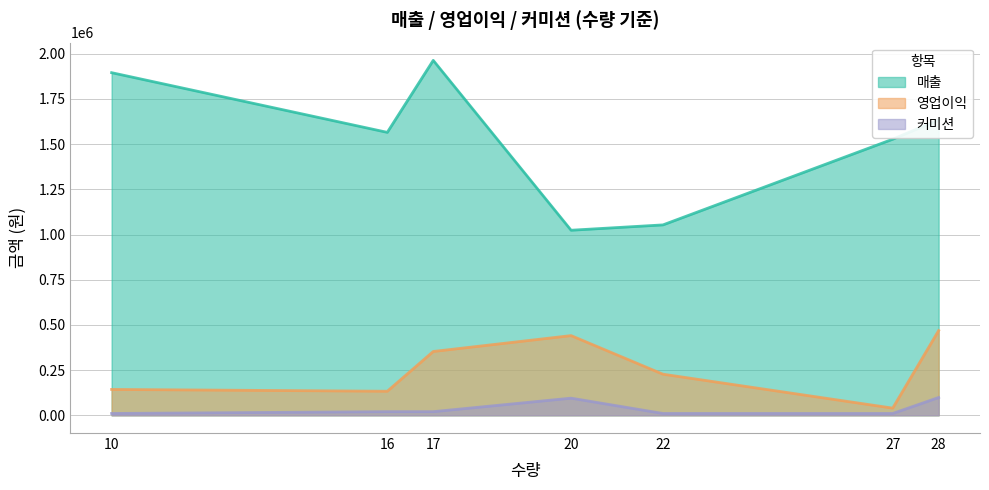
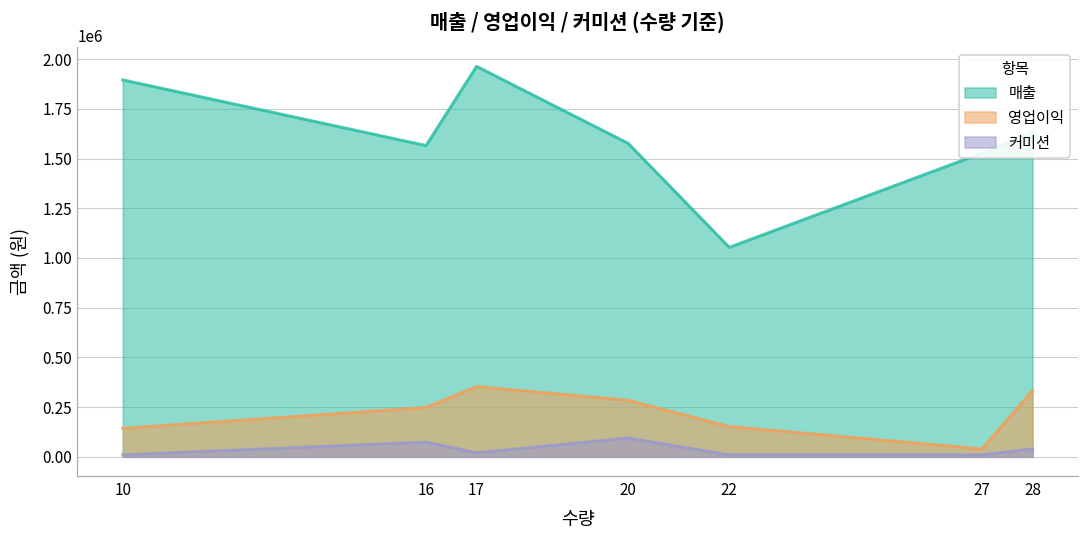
영업이익, 16: 130000 -> 250000
커미션, 16: 20000 -> 70000
매출, 20: 1020000 -> 1580000
영업이익, 20: 440000 -> 280000
영업이익, 22: 230000 -> 150000
영업이익, 28: 470000 -> 330000
커미션, 28: 100000 -> 40000
